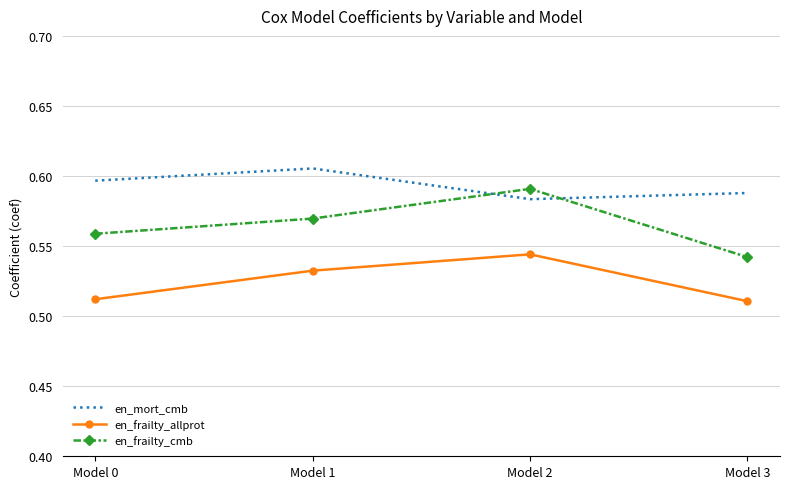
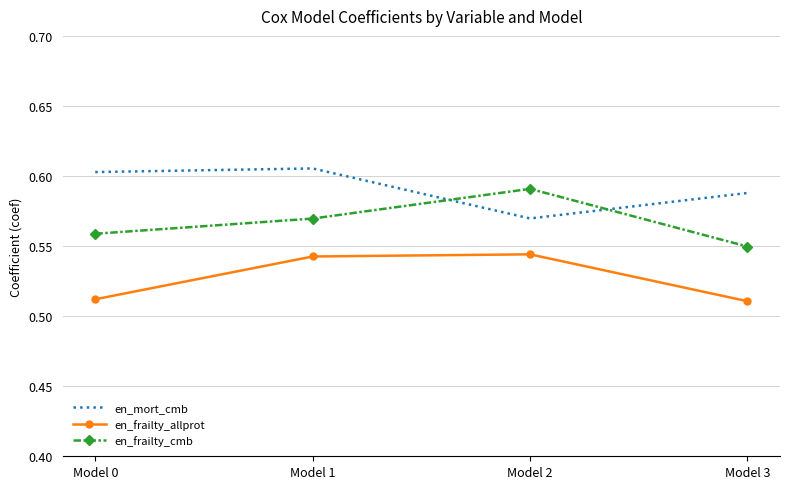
en_mort_cmb, Model 0: 0.597 -> 0.603
en_frailty_allprot, Model 1: 0.532 -> 0.543
en_mort_cmb, Model 2: 0.583 -> 0.570
en_frailty_cmb, Model 3: 0.542 -> 0.550
